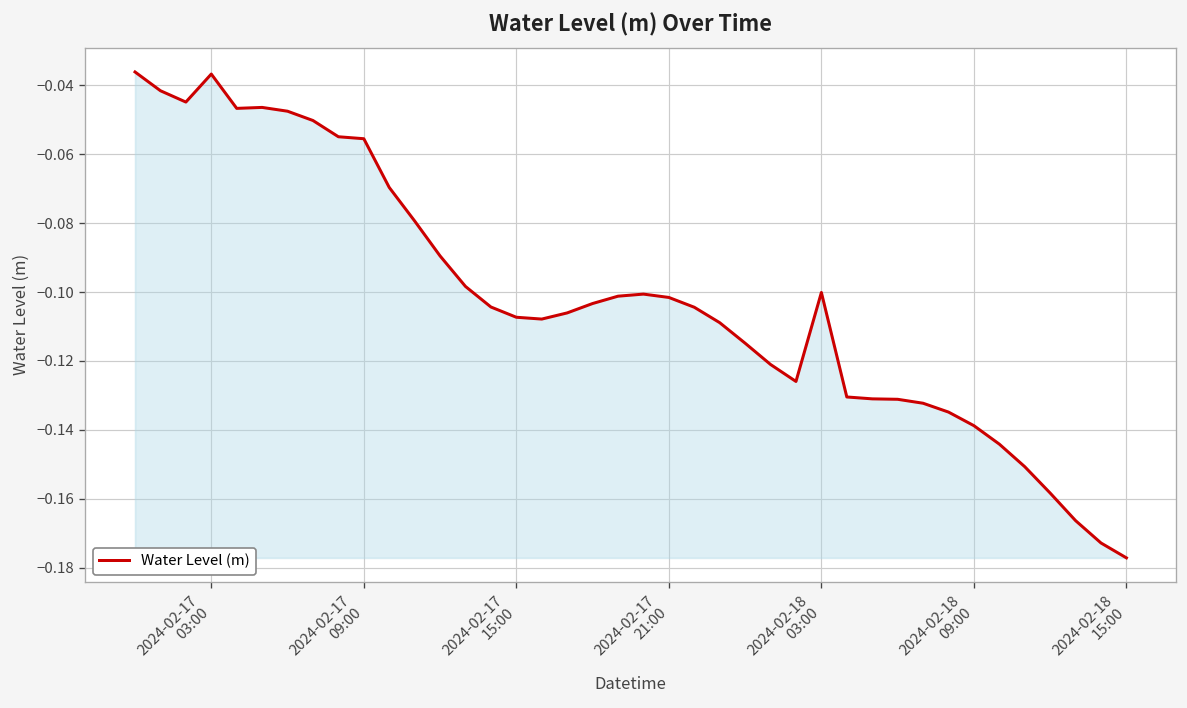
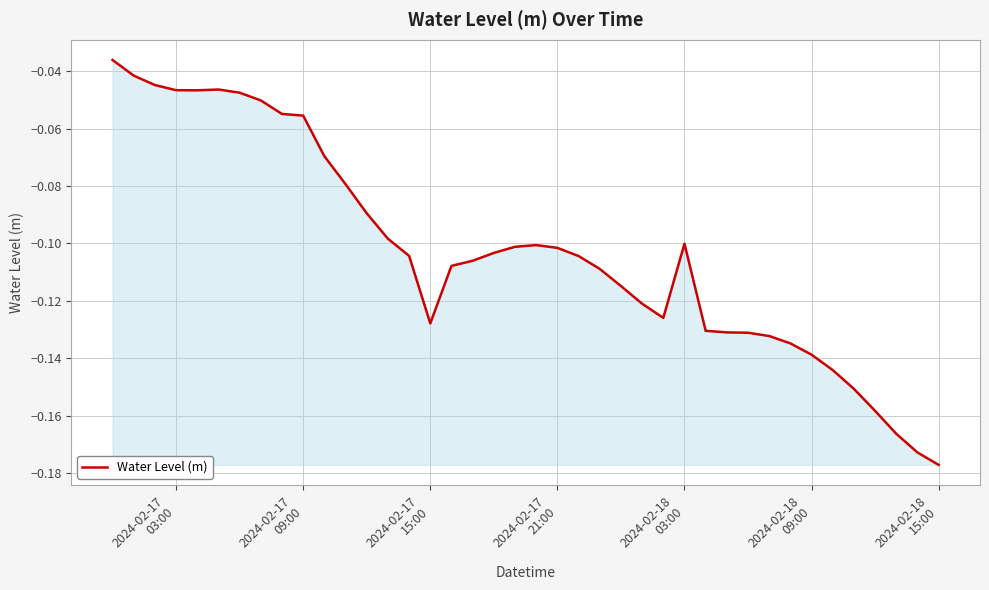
2024-02-17 03:00: -0.037 -> -0.047
2024-02-17 15:00: -0.107 -> -0.128
